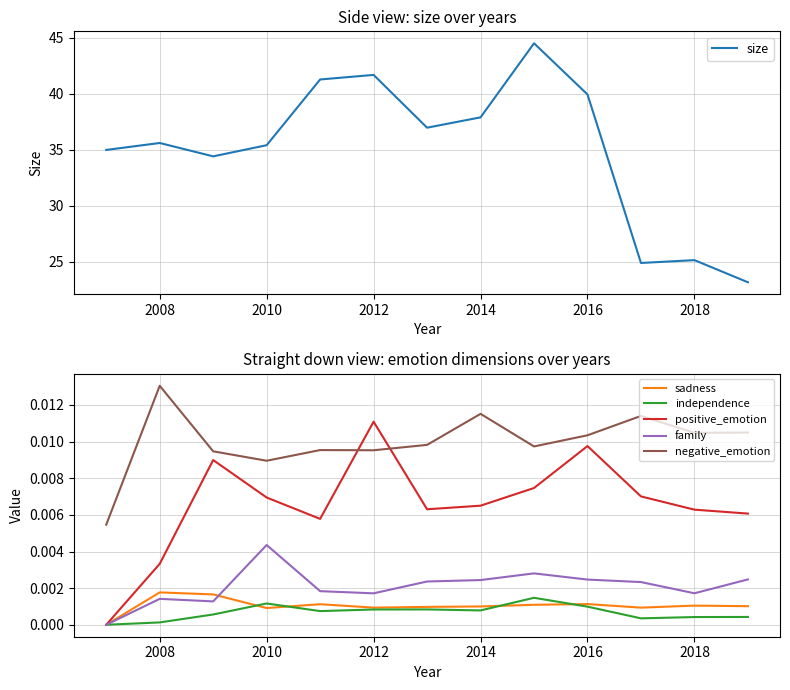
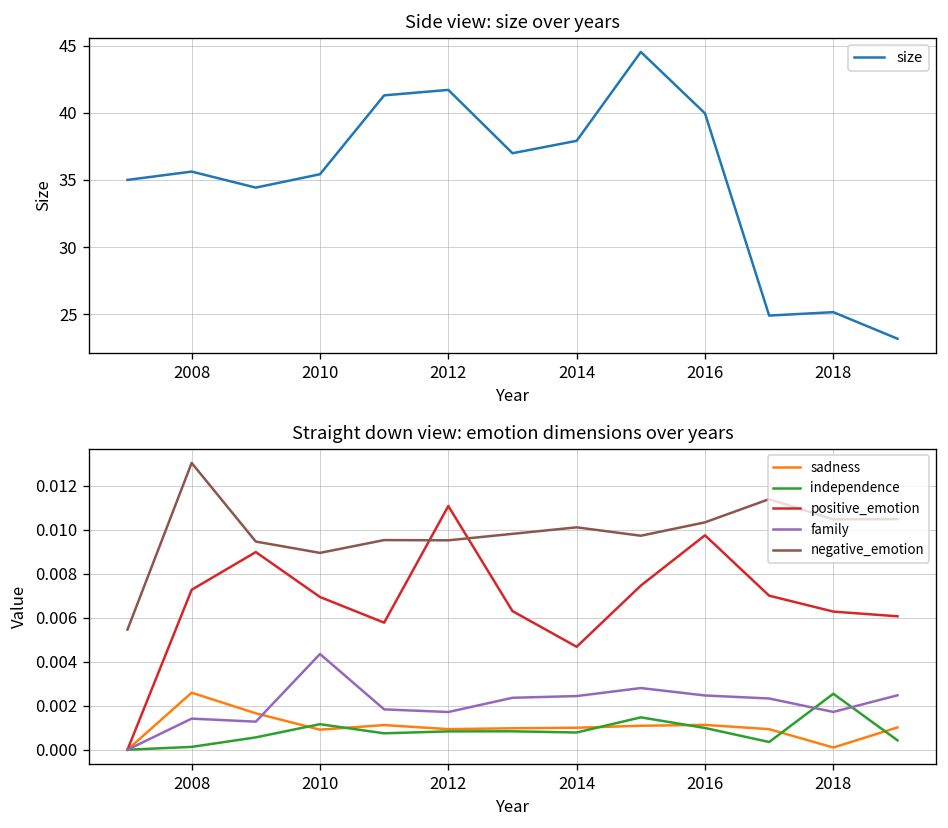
Straight down view: emotion dimensions over years, sadness, 2008: 0.0018 -> 0.0026
Straight down view: emotion dimensions over years, positive_emotion, 2008: 0.0033 -> 0.0073
Straight down view: emotion dimensions over years, positive_emotion, 2014: 0.0065 -> 0.0047
Straight down view: emotion dimensions over years, negative_emotion, 2014: 0.0115 -> 0.0101
Straight down view: emotion dimensions over years, sadness, 2018: 0.0010 -> 0.0001
Straight down view: emotion dimensions over years, independence, 2018: 0.0004 -> 0.0025
